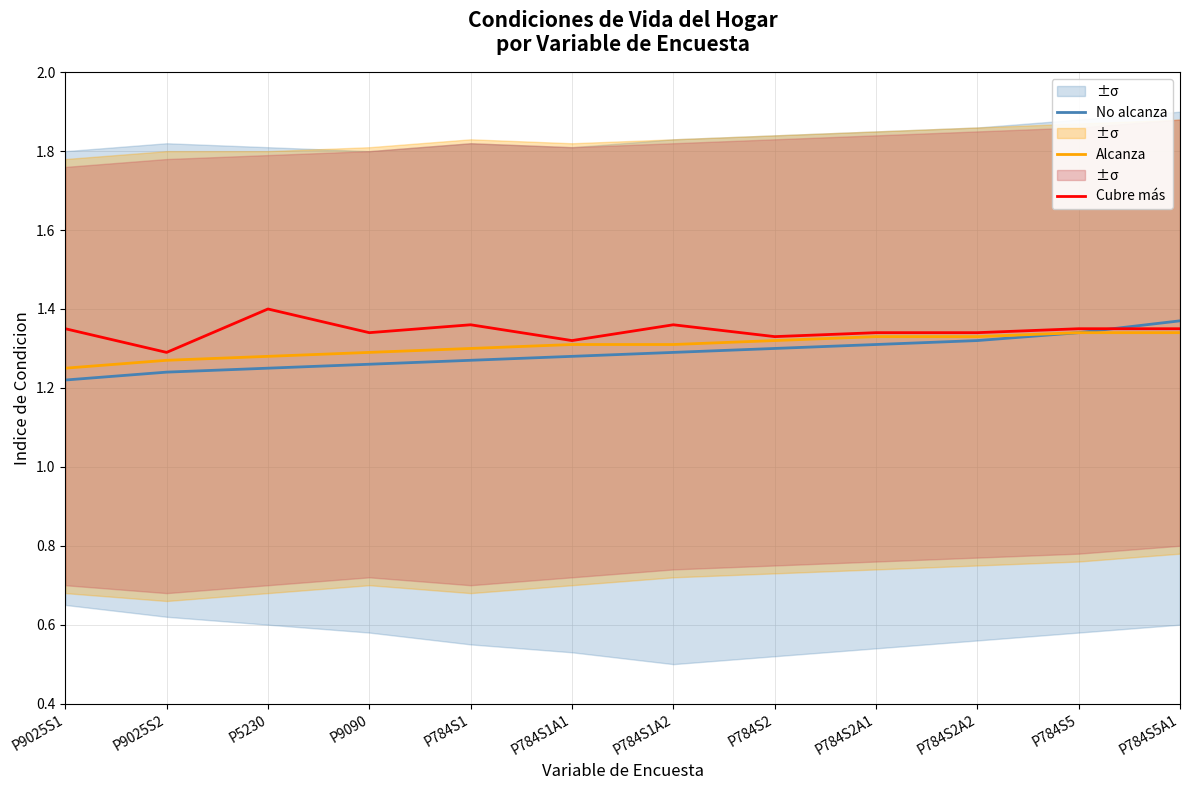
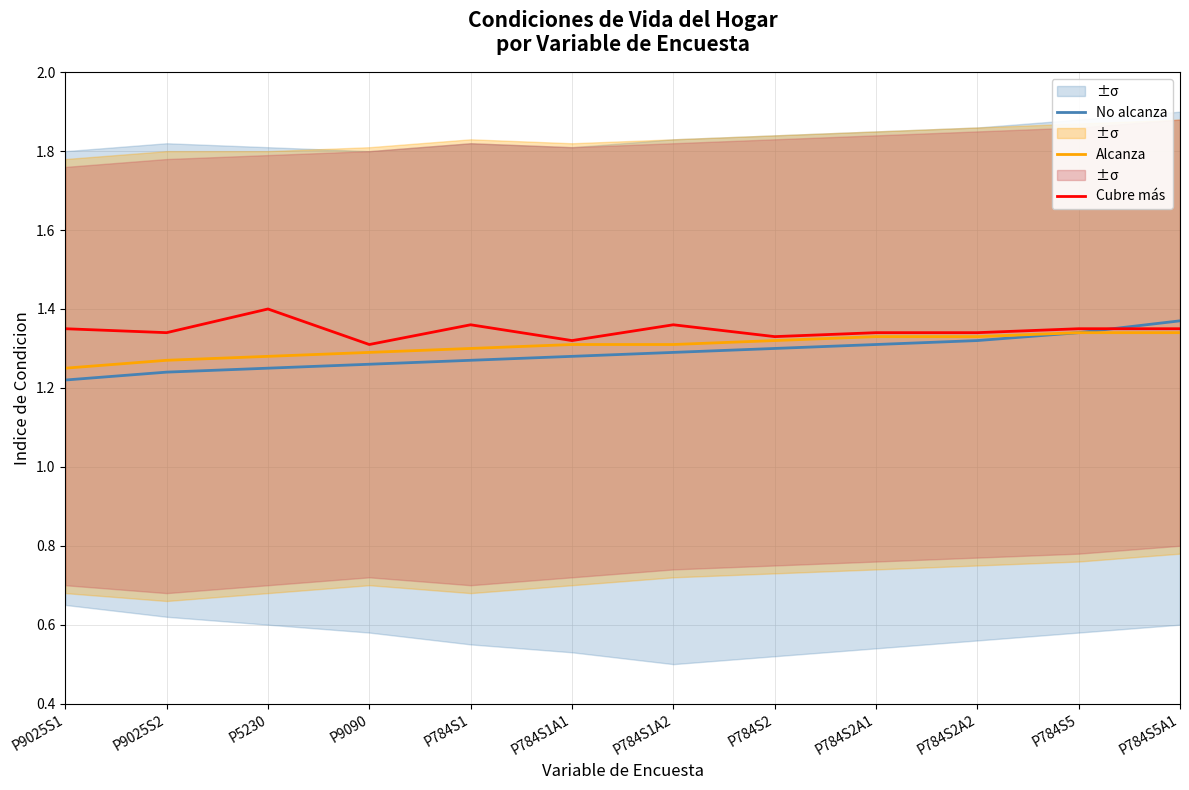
Cubre más, P9025S2: 1.29 -> 1.34
Cubre más, P9090: 1.34 -> 1.31
